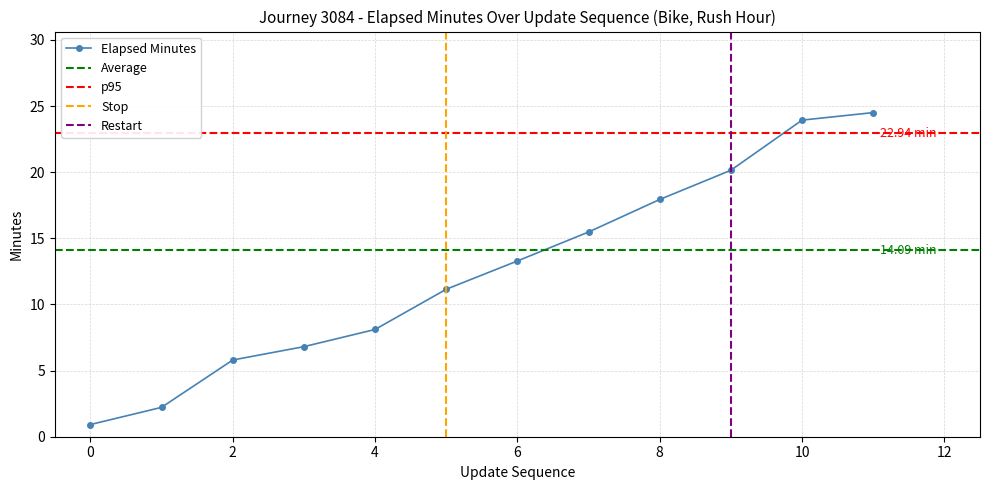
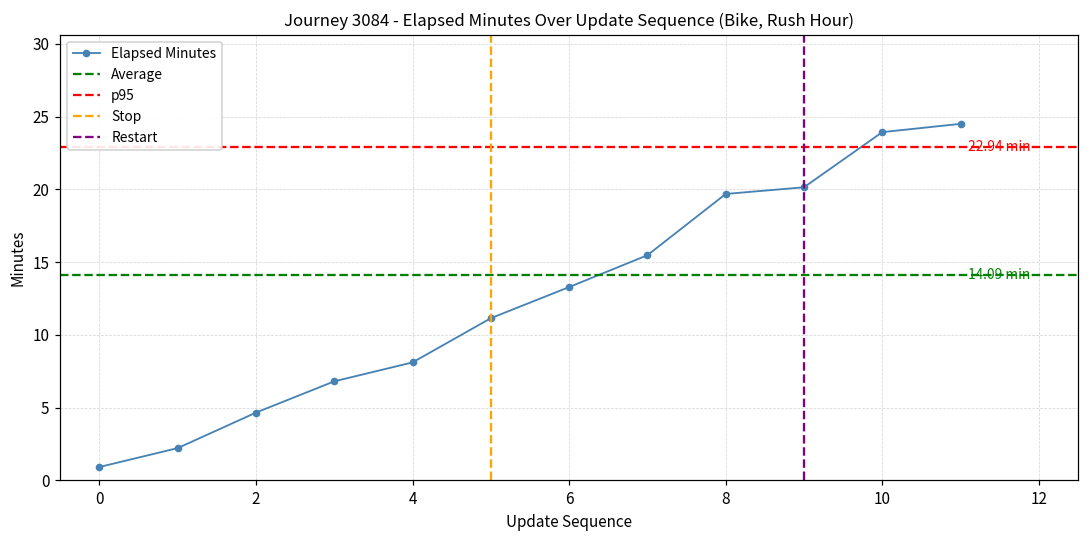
2: 5.8 -> 4.7
8: 17.9 -> 19.7
